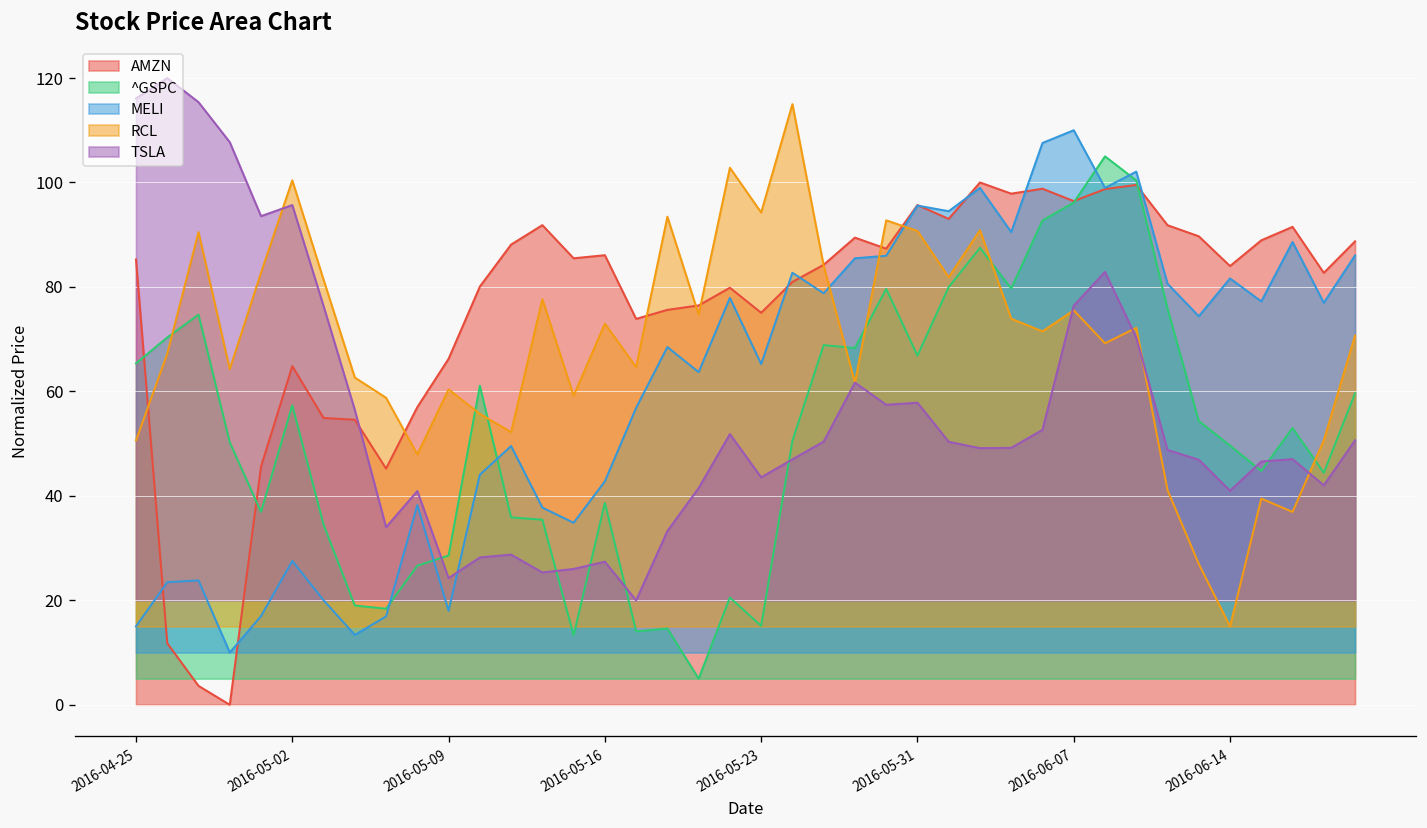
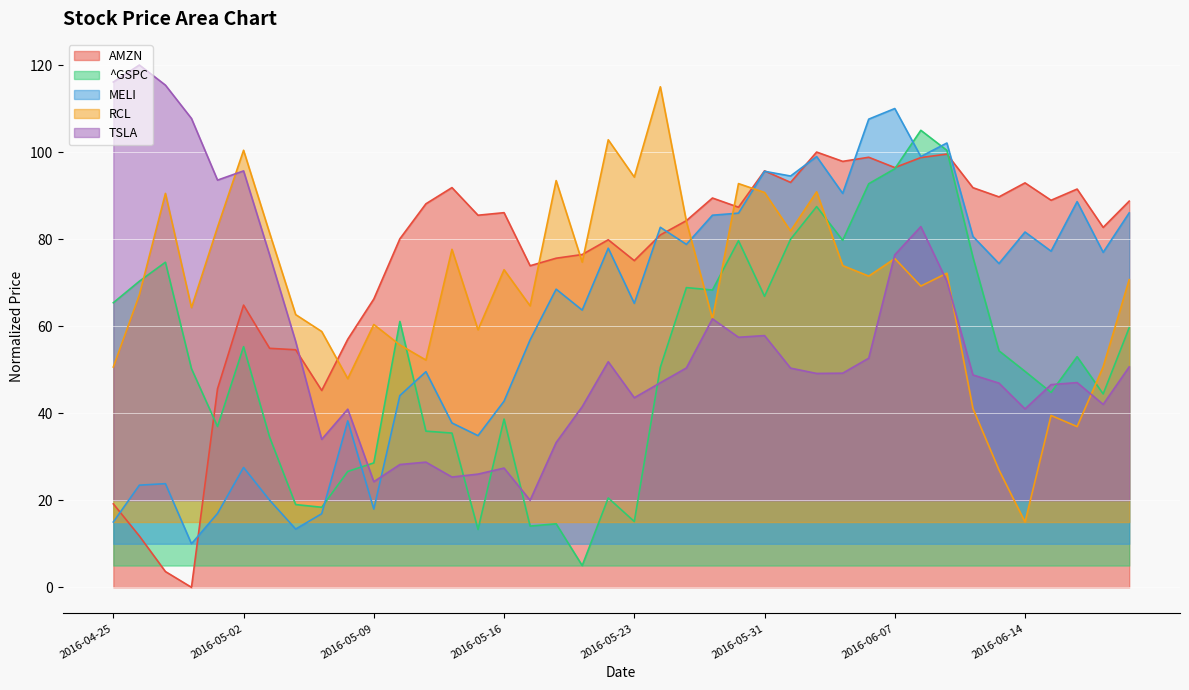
AMZN, 2016-04-25: 85 -> 19
^GSPC, 2016-05-02: 57 -> 55
AMZN, 2016-06-14: 84 -> 93
